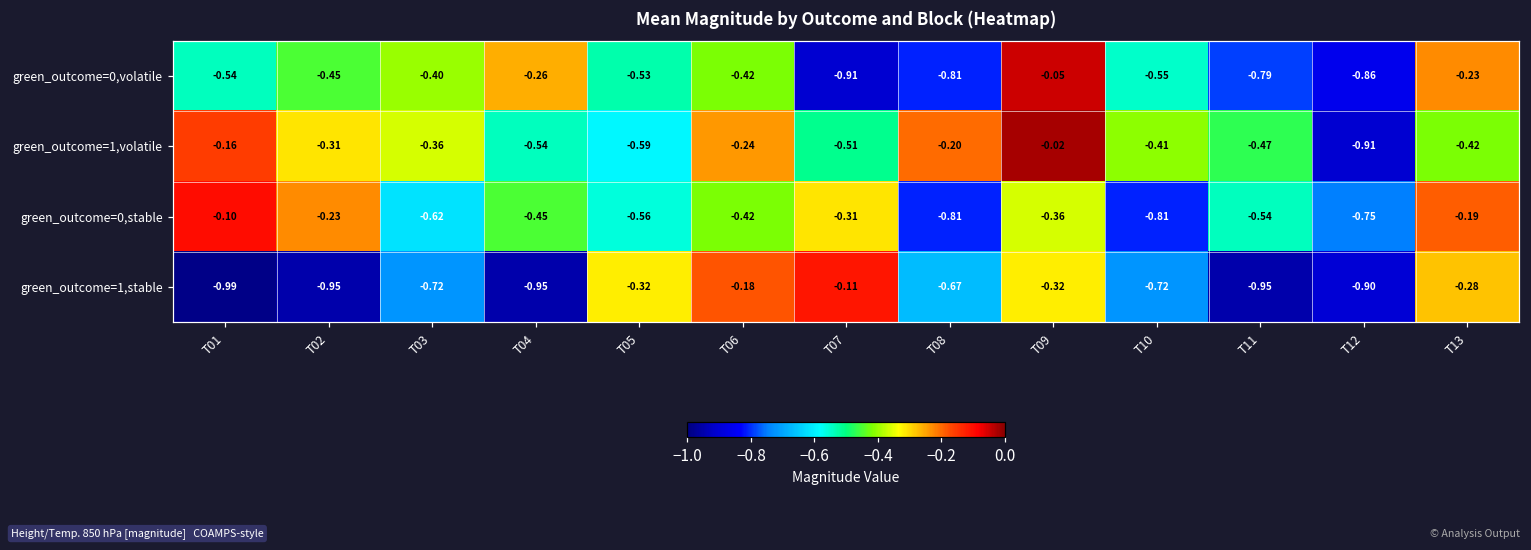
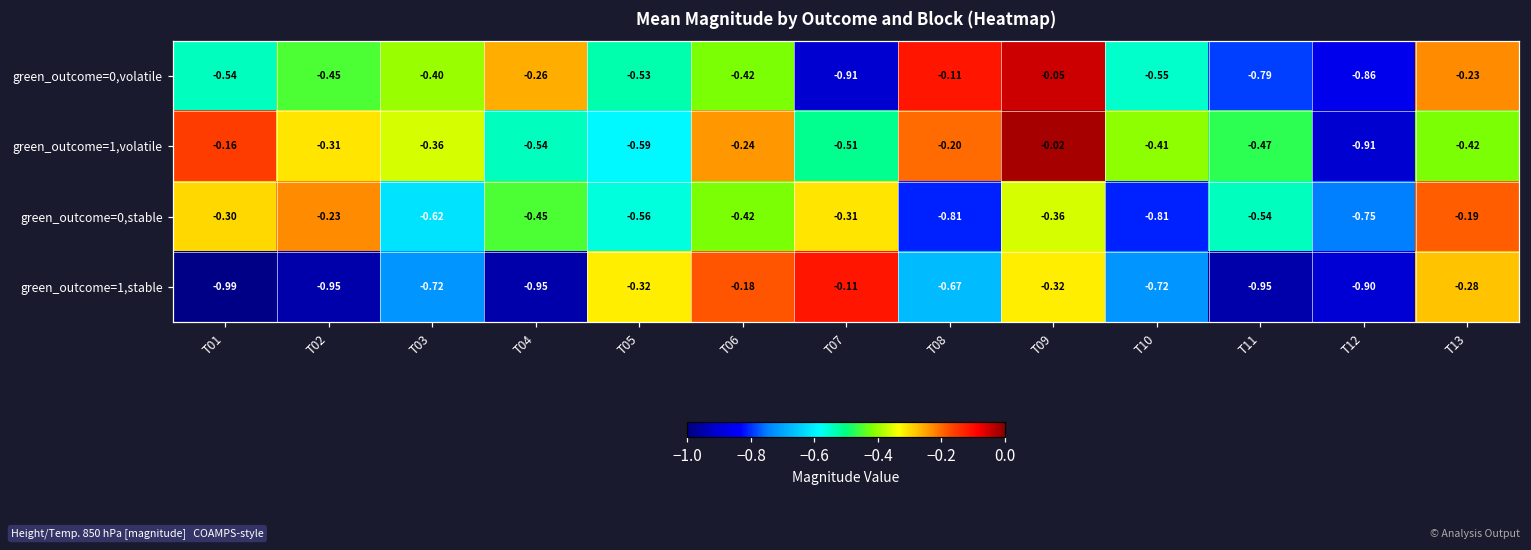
green_outcome=0,volatile, T08: -0.81 -> -0.11
green_outcome=0,stable, T01: -0.10 -> -0.30
